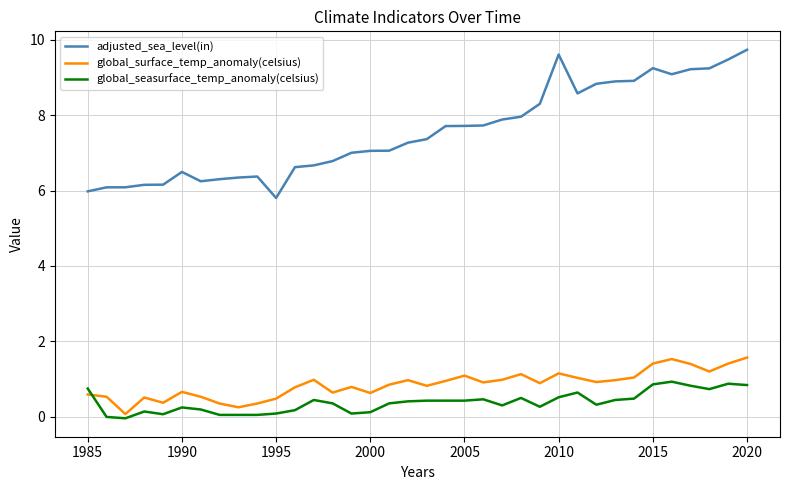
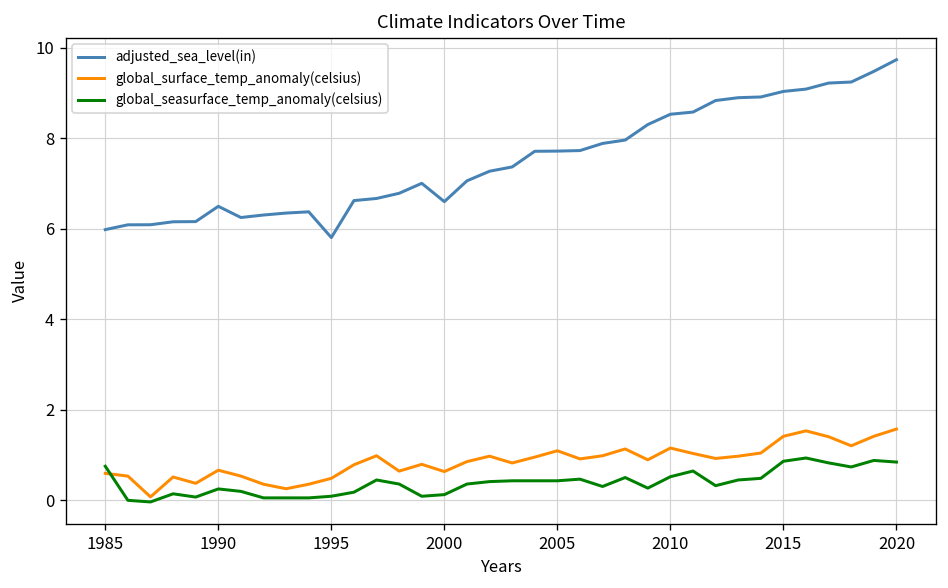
adjusted_sea_level(in), 2000: 7.1 -> 6.6
adjusted_sea_level(in), 2010: 9.6 -> 8.5
adjusted_sea_level(in), 2015: 9.2 -> 9.0
